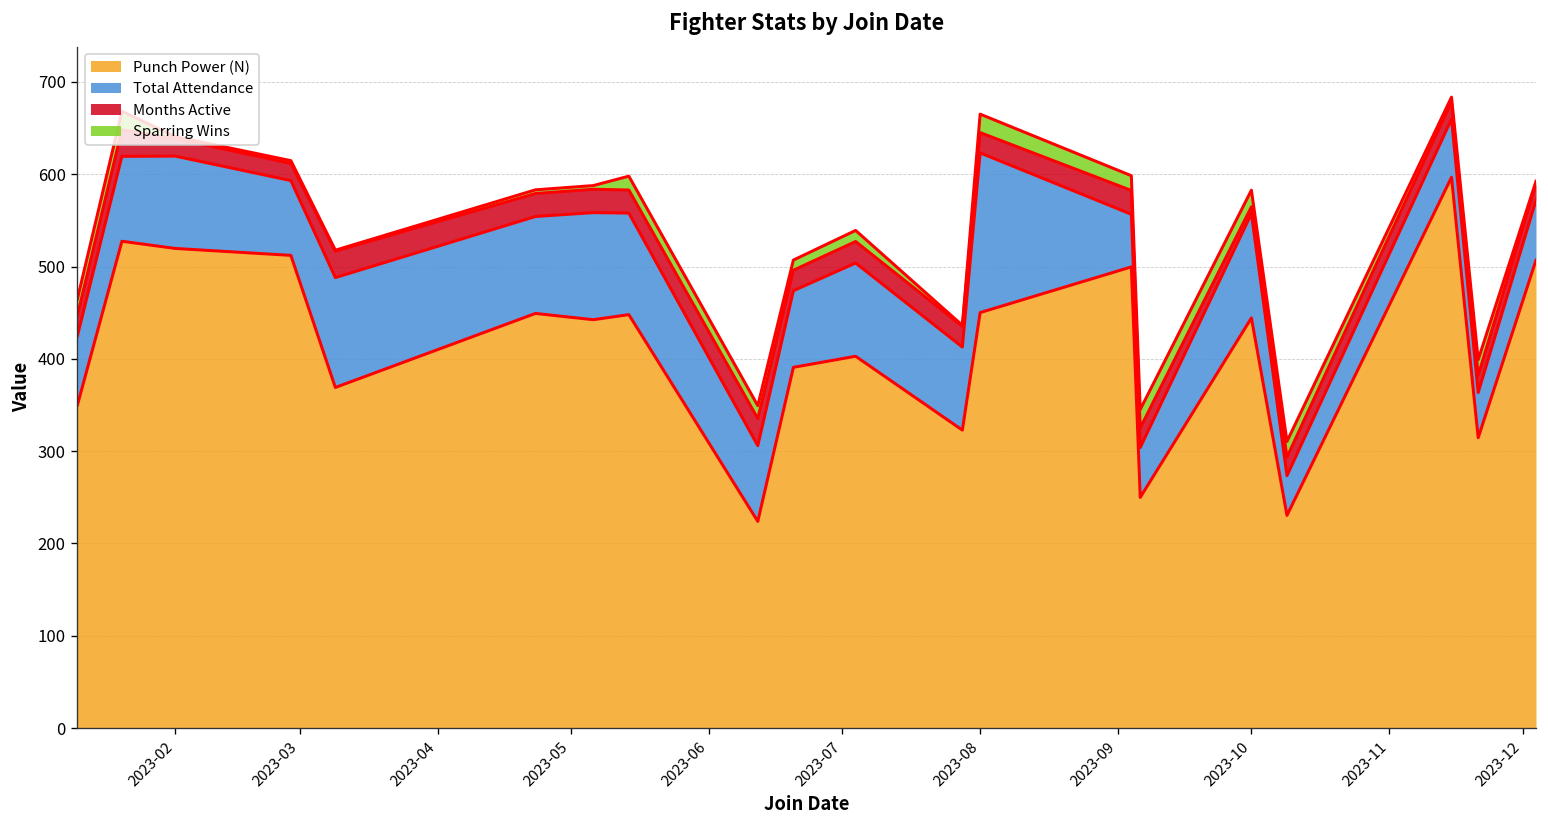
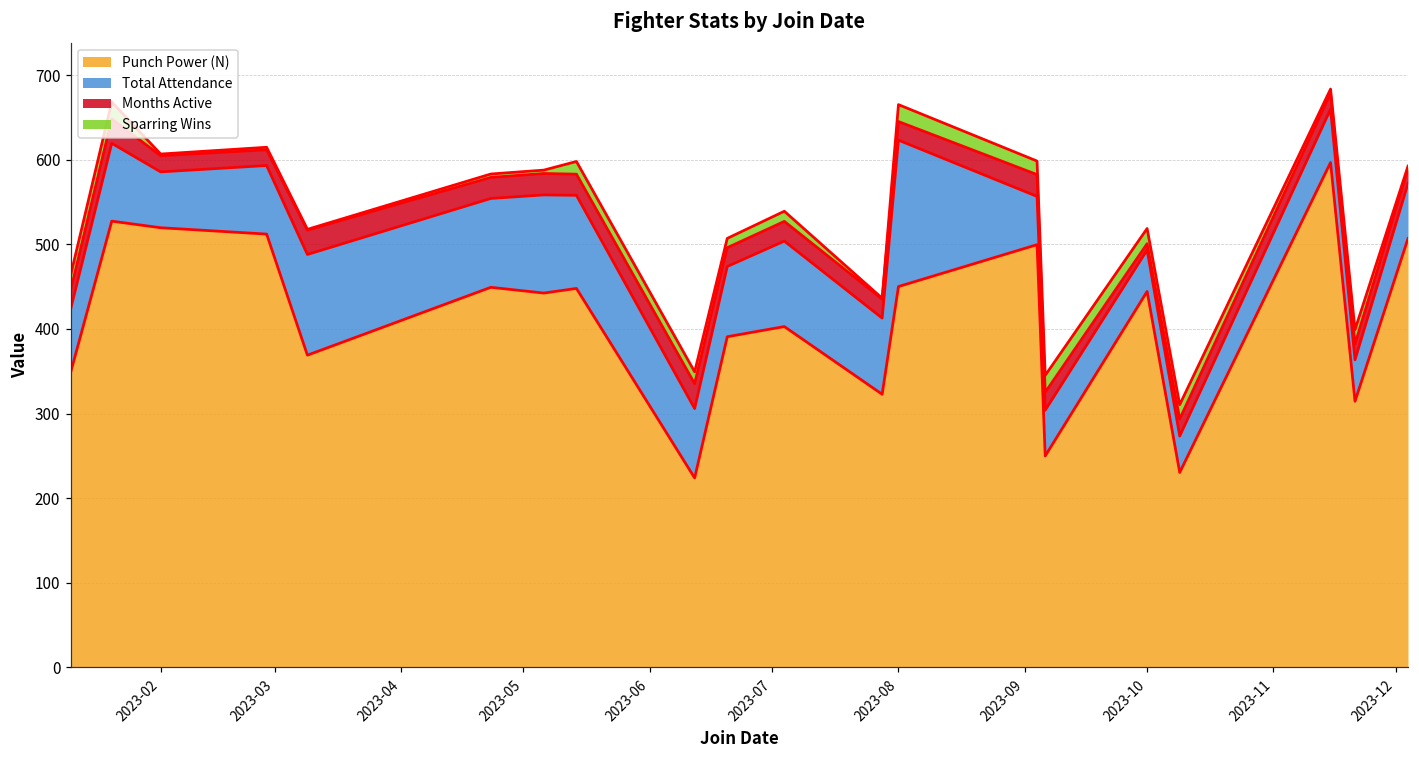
Total Attendance, 2023-02: 100 -> 70
Total Attendance, 2023-10: 110 -> 50
